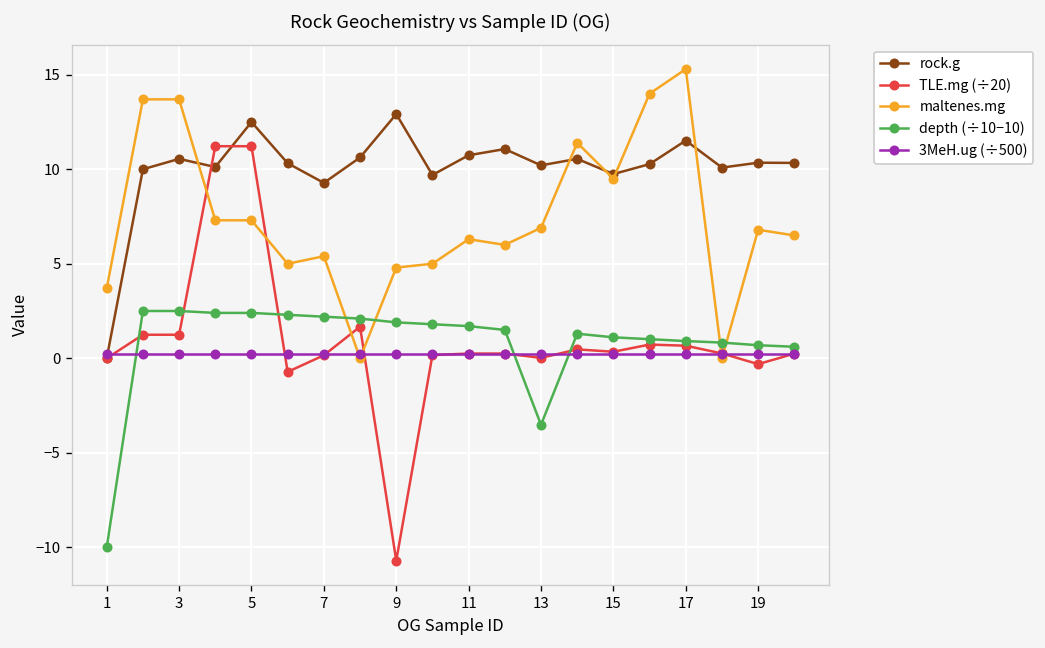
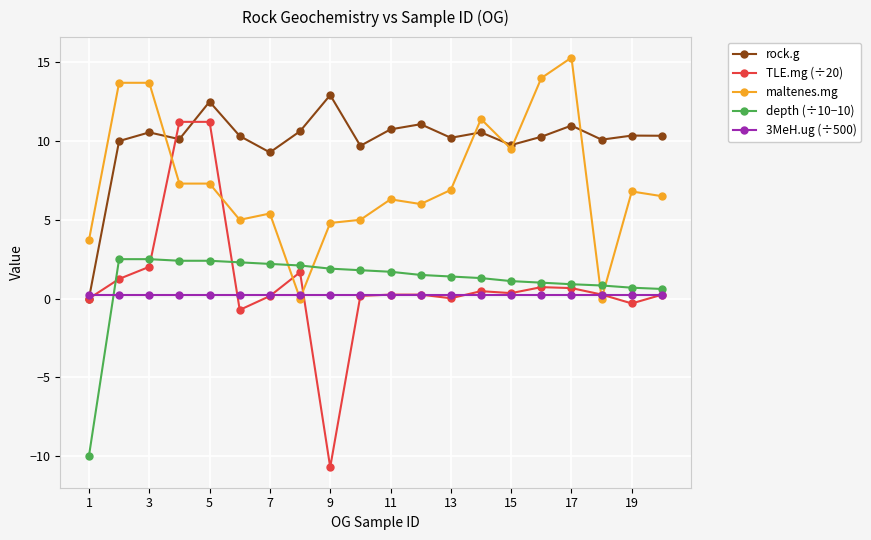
TLE.mg (÷20), 3: 1.2 -> 2.0
depth (÷10−10), 13: -3.5 -> 1.4
rock.g, 17: 11.5 -> 11.0
